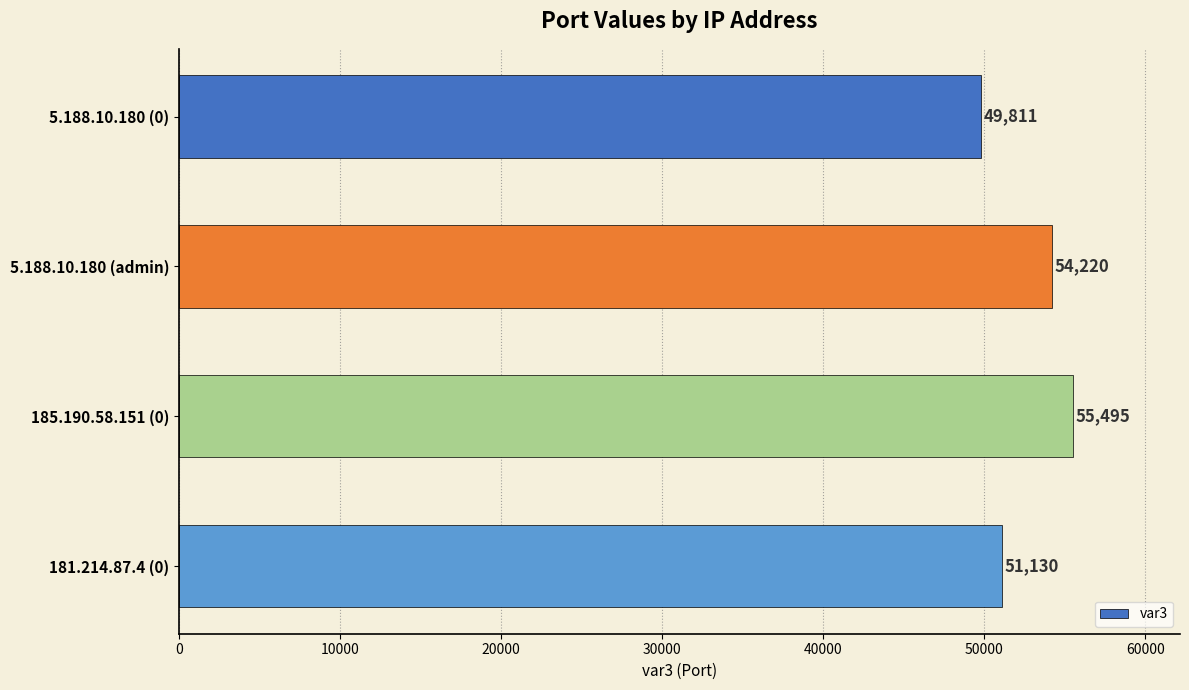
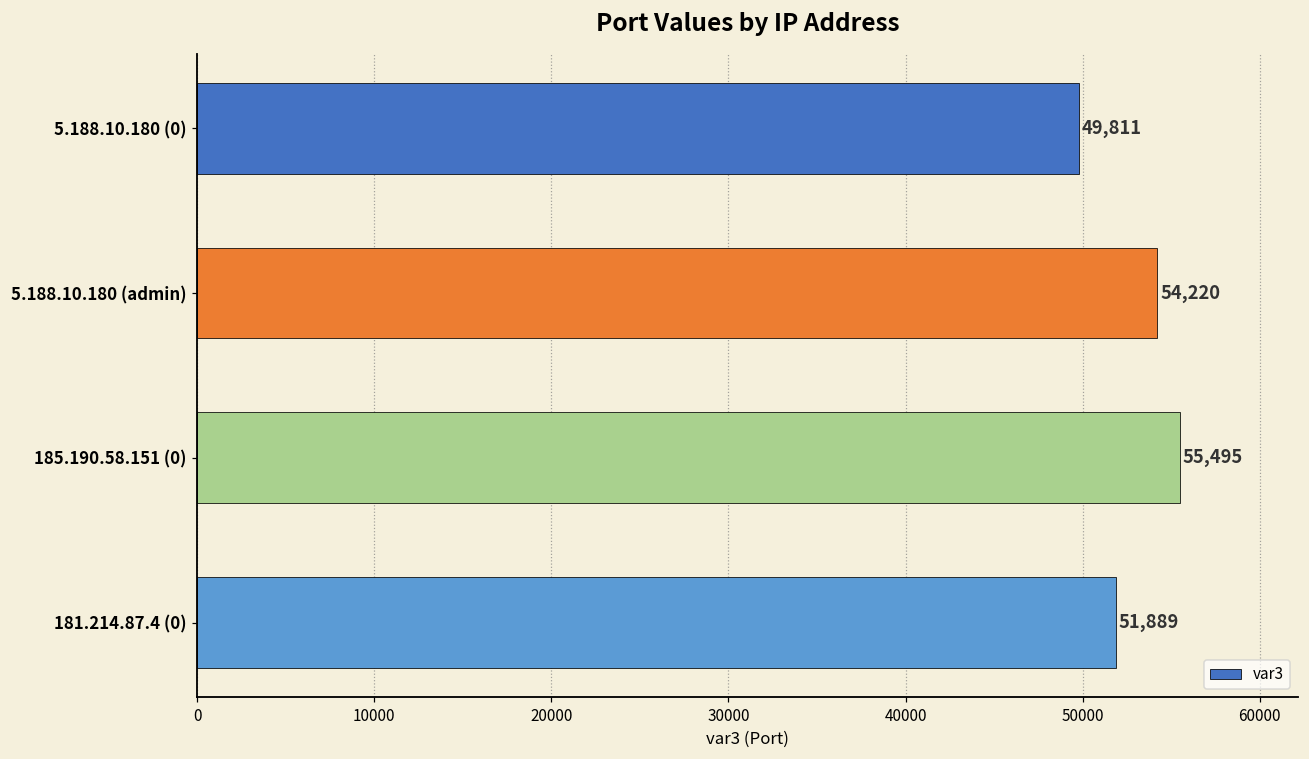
181.214.87.4 (0): 51,130 -> 51,889
